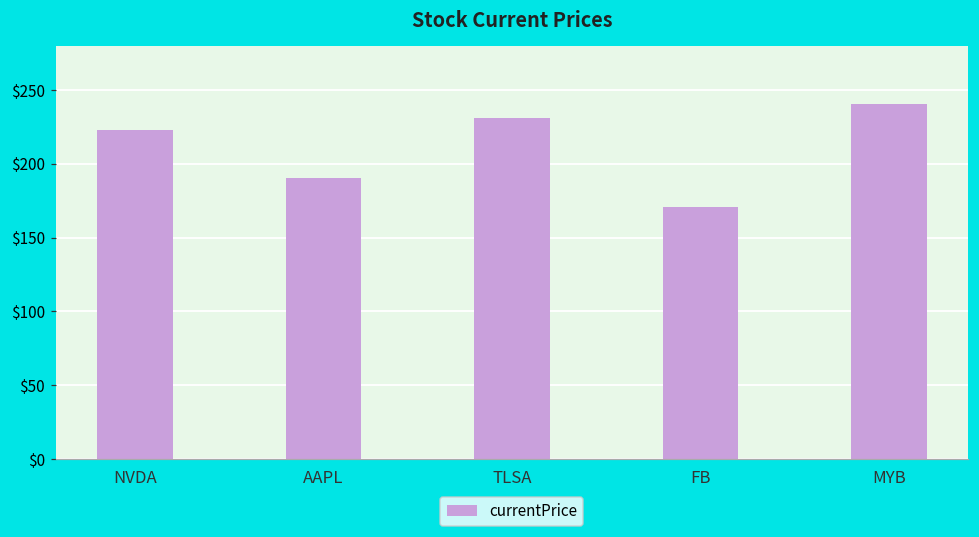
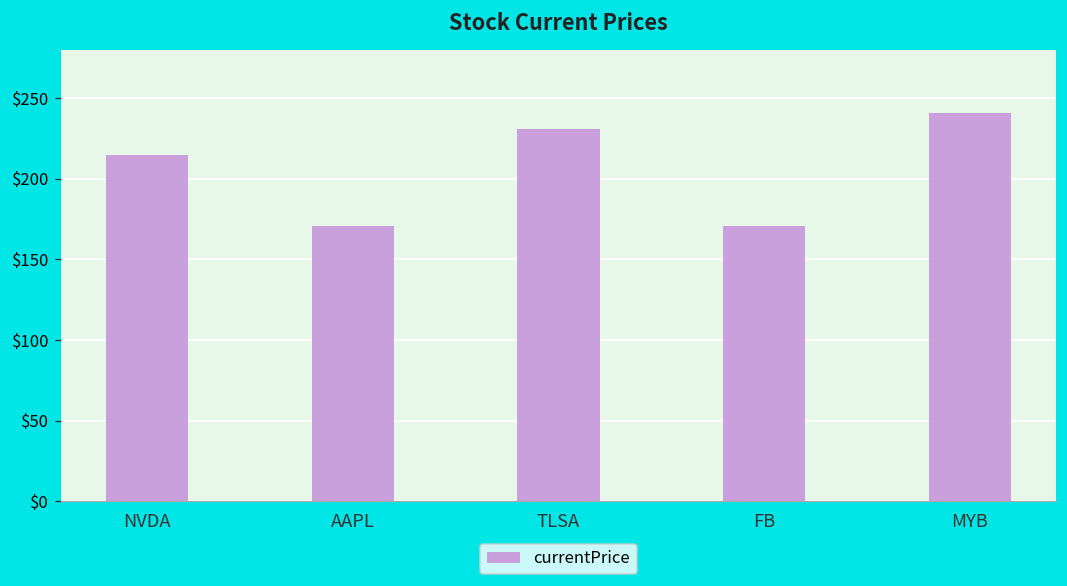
NVDA: $223 -> $215
AAPL: $191 -> $171
